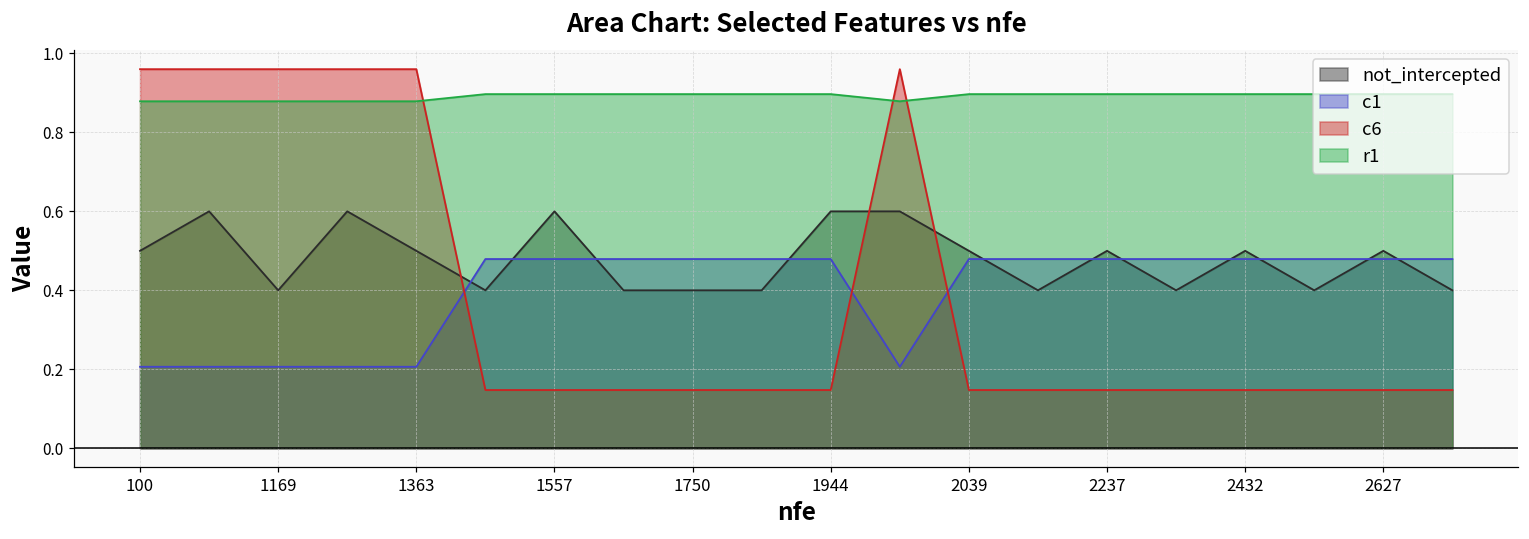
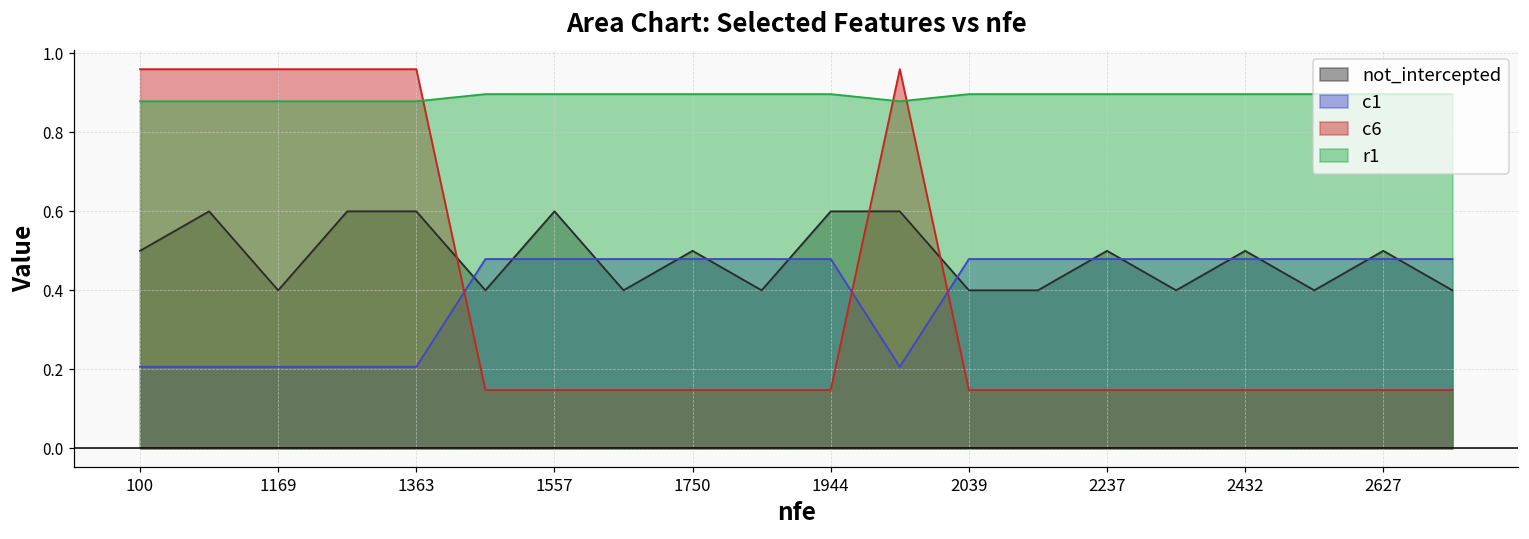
not_intercepted, 1363: 0.5 -> 0.6
not_intercepted, 1750: 0.4 -> 0.5
not_intercepted, 2039: 0.5 -> 0.4
